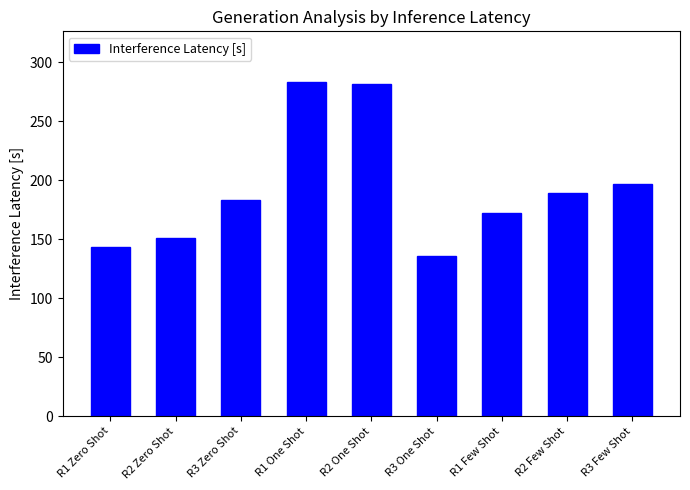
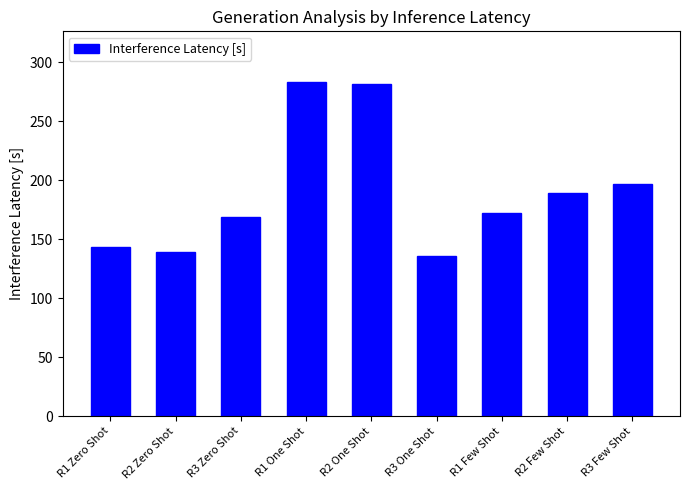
R2 Zero Shot: 151 -> 139
R3 Zero Shot: 184 -> 169
